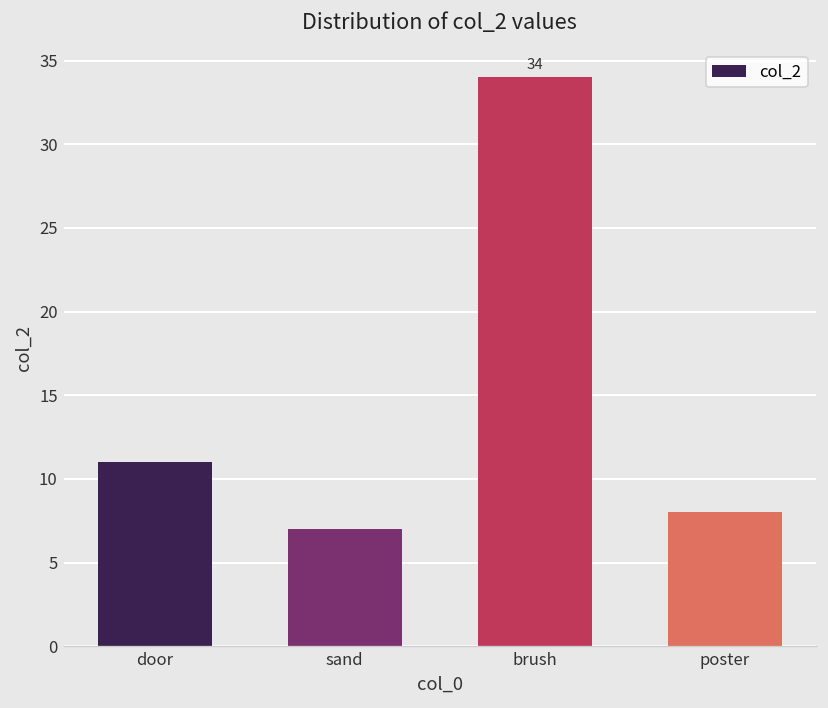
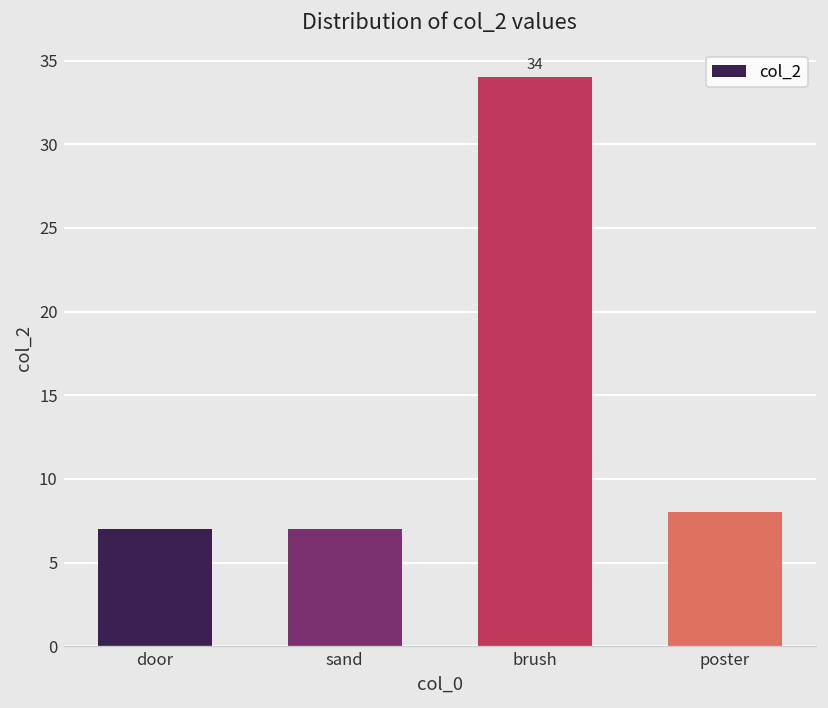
door: 11 -> 7
